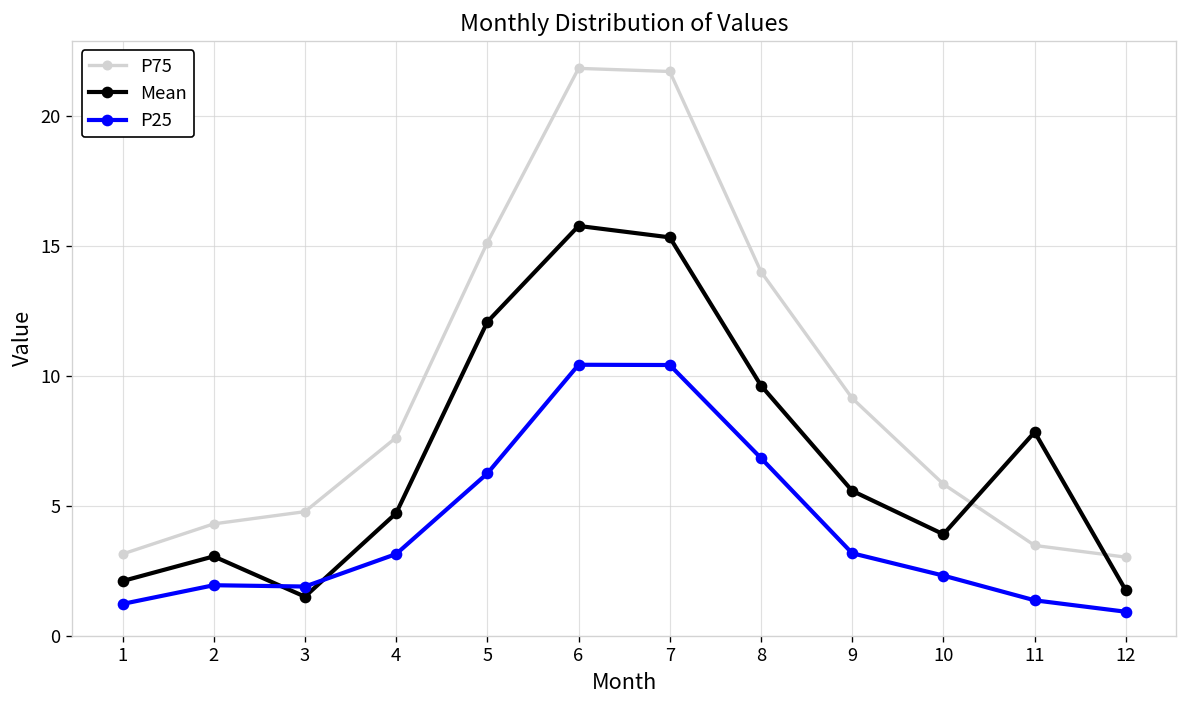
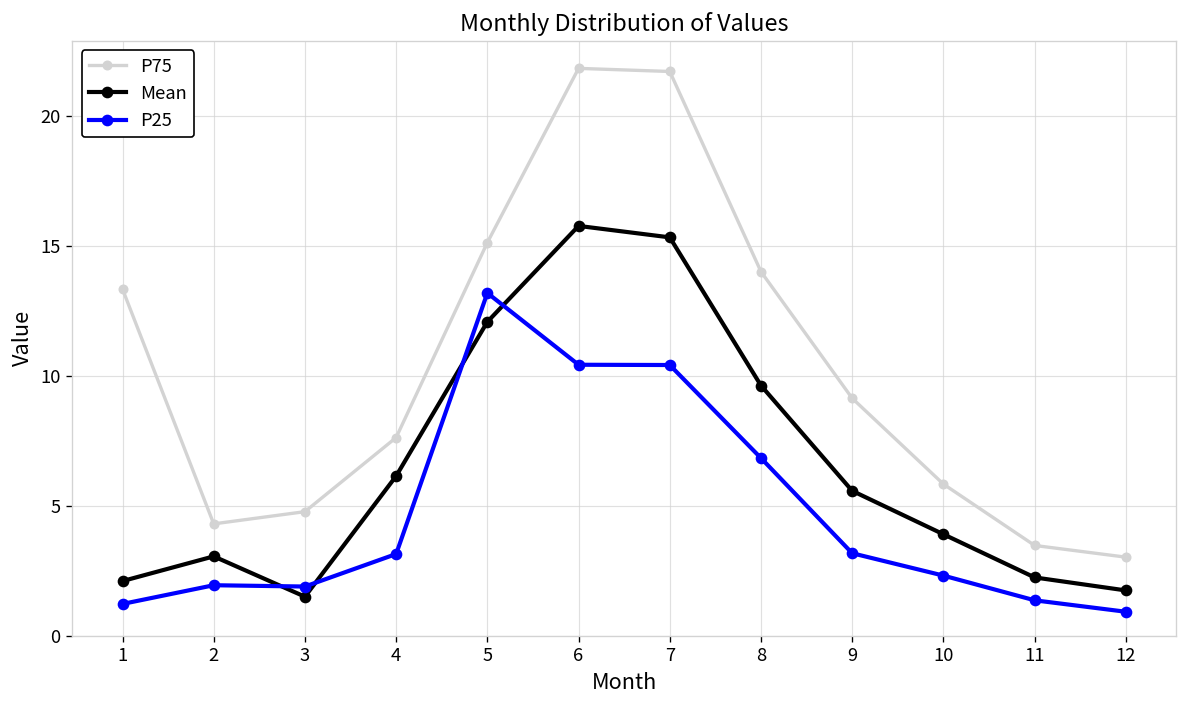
P75, 1: 3.1 -> 13.3
Mean, 4: 4.7 -> 6.1
P25, 5: 6.2 -> 13.2
Mean, 11: 7.8 -> 2.2
